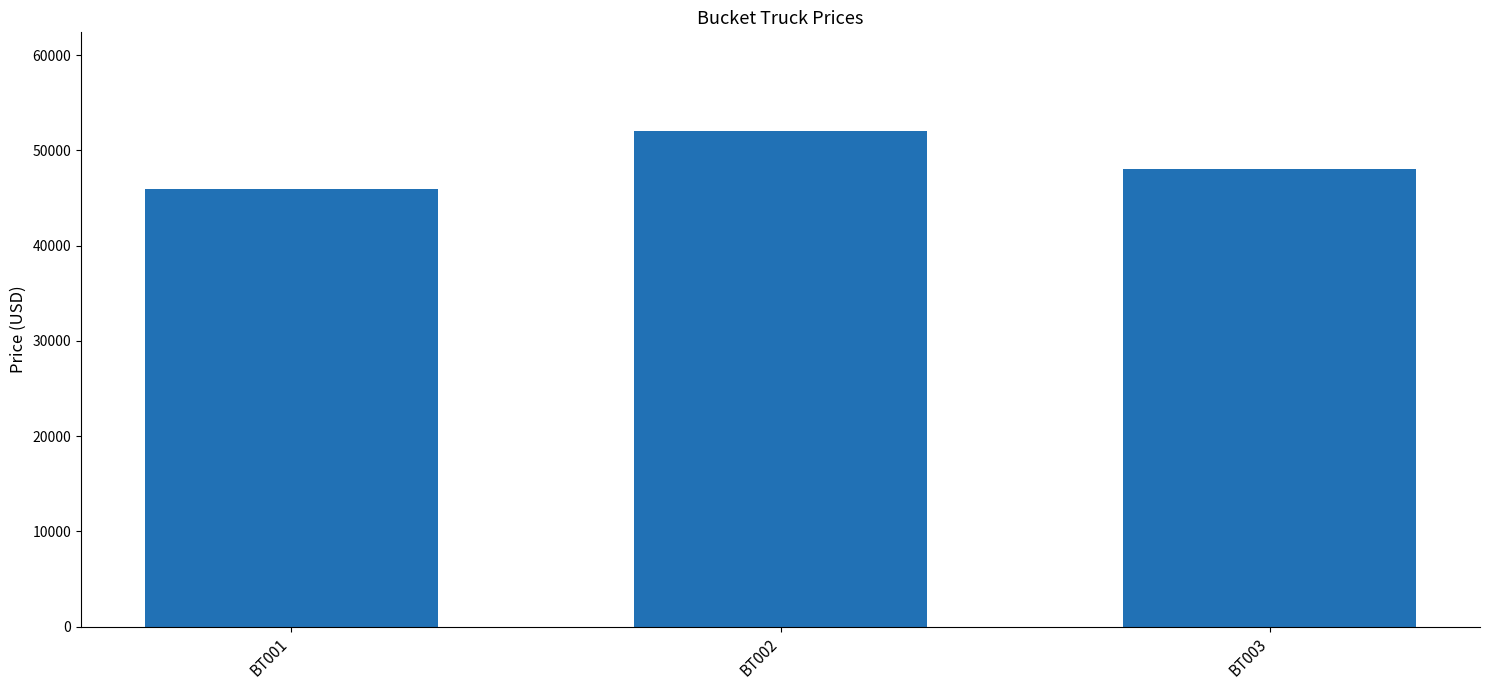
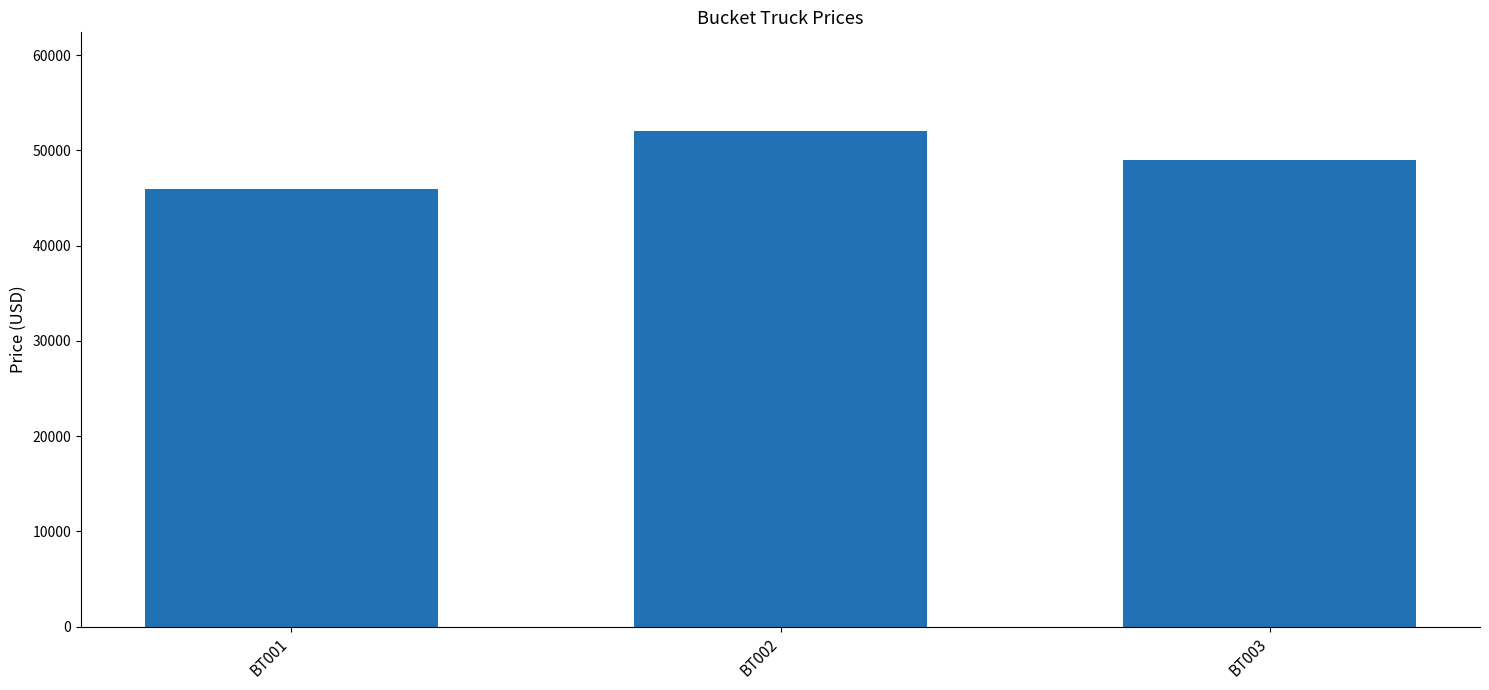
BT003: 48000 -> 49000
